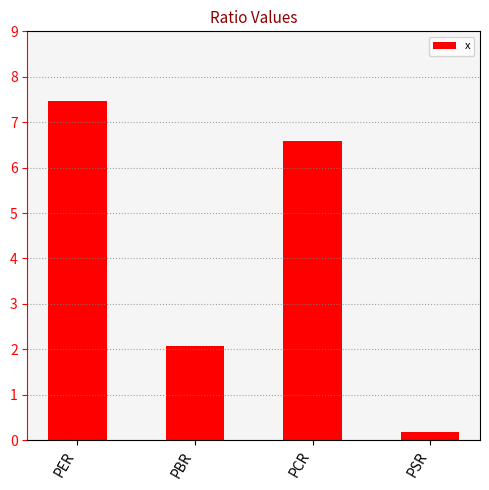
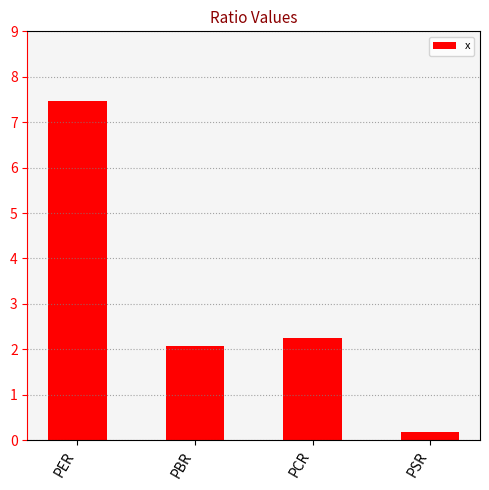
PCR: 6.6 -> 2.2
